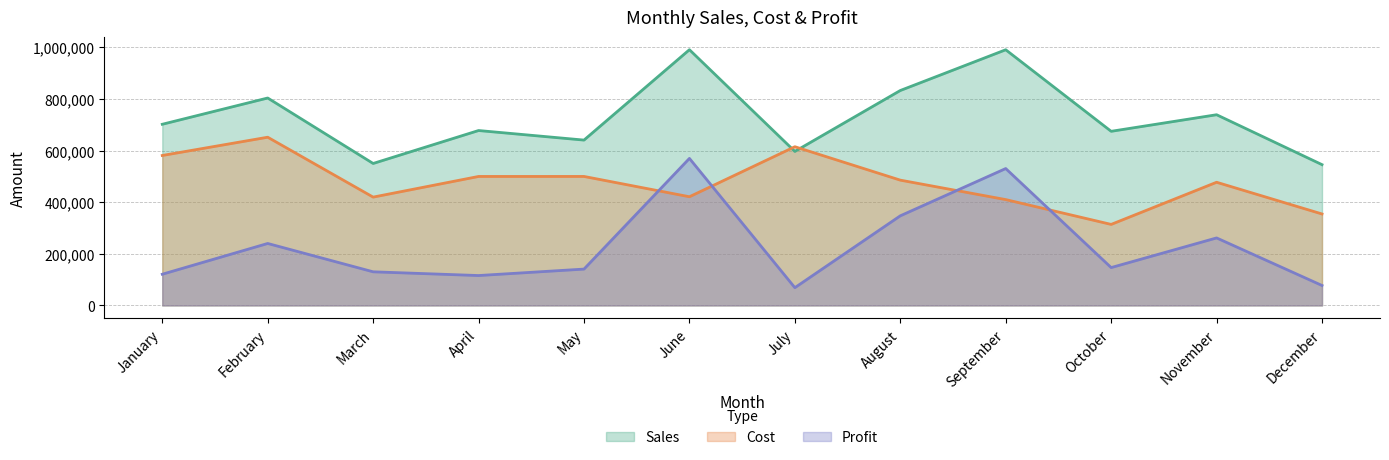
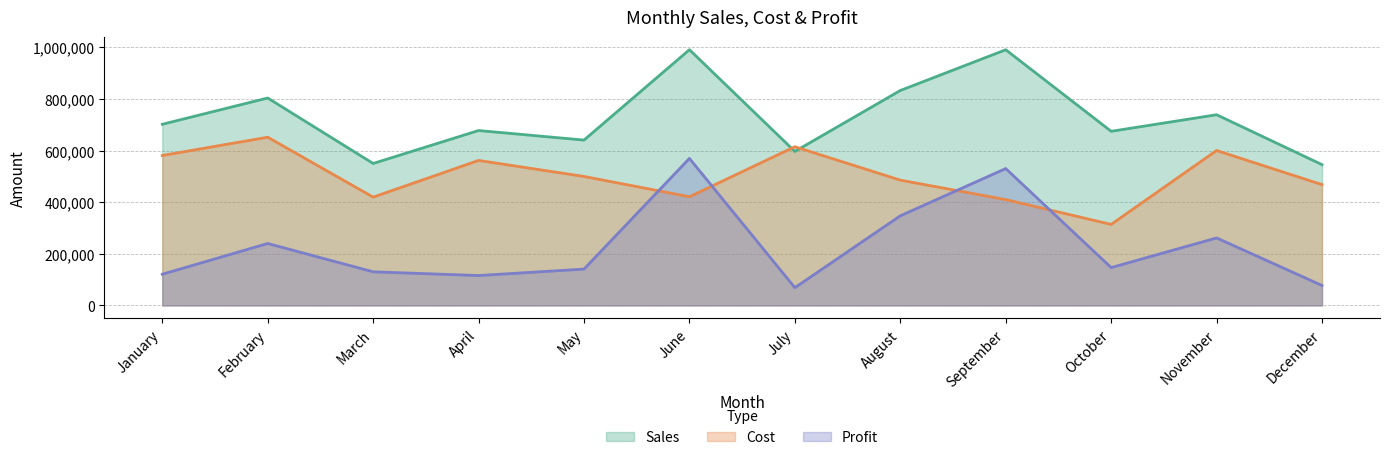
Cost, April: 500,000 -> 560,000
Cost, November: 480,000 -> 600,000
Cost, December: 350,000 -> 470,000
